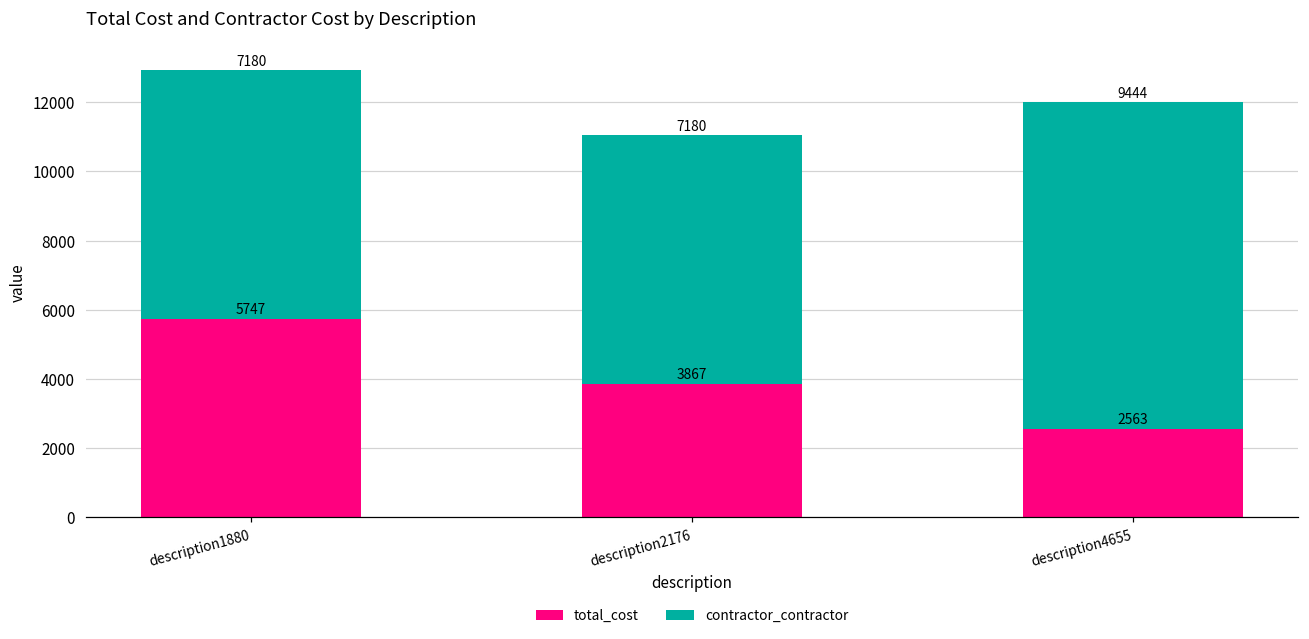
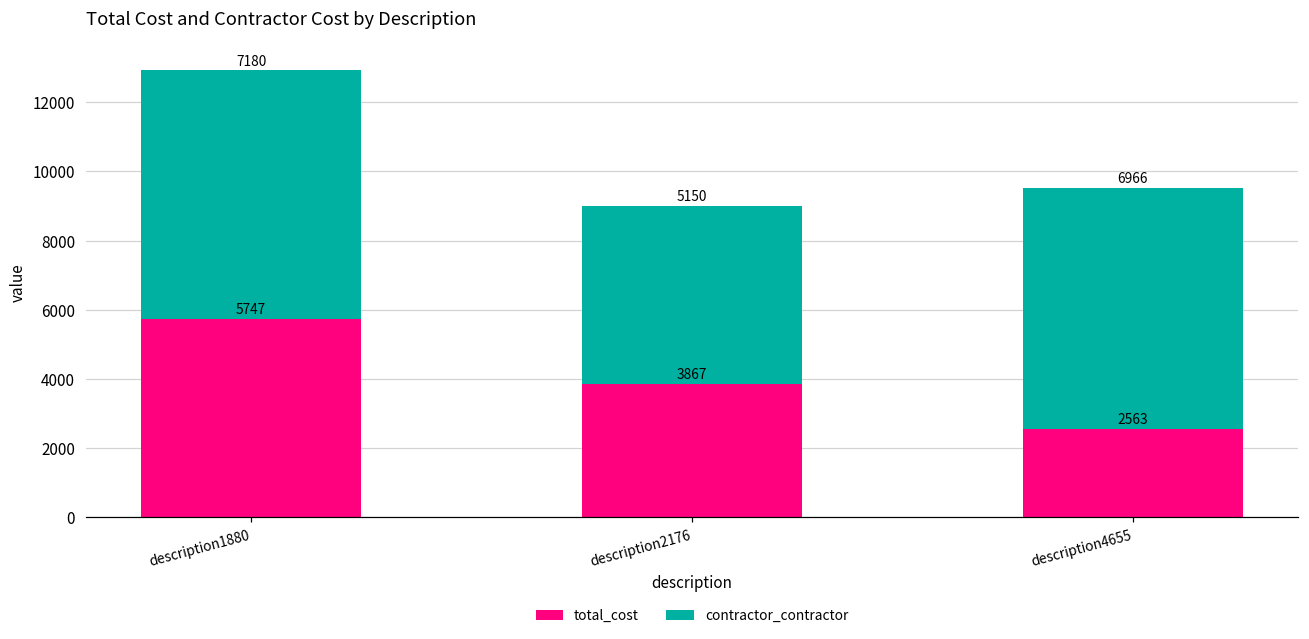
contractor_contractor, description2176: 7180 -> 5150
contractor_contractor, description4655: 9444 -> 6966
